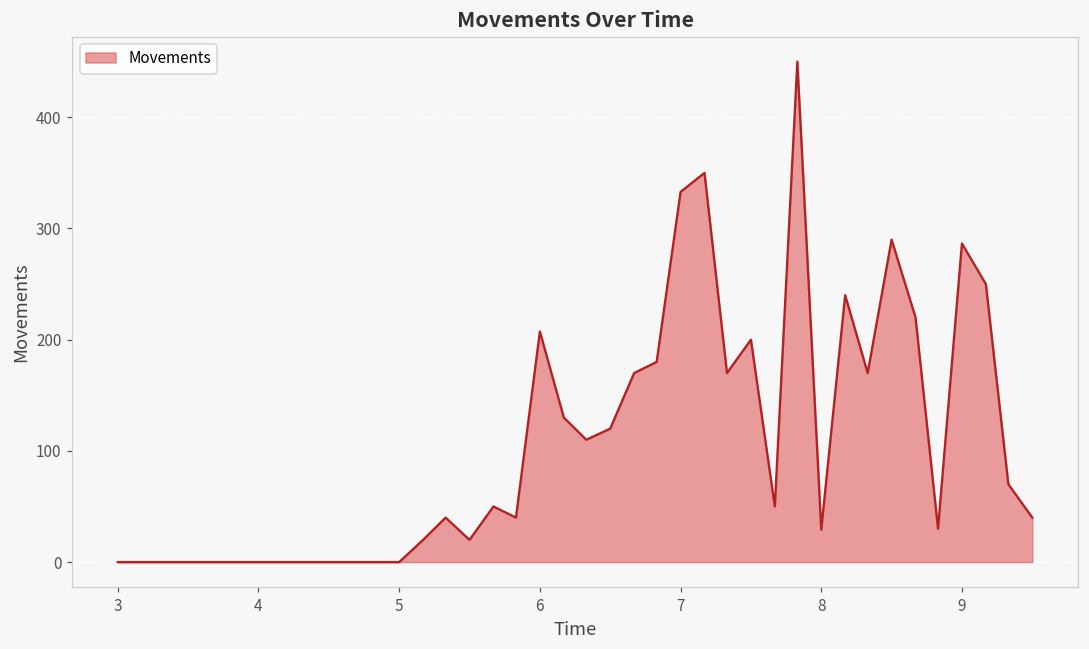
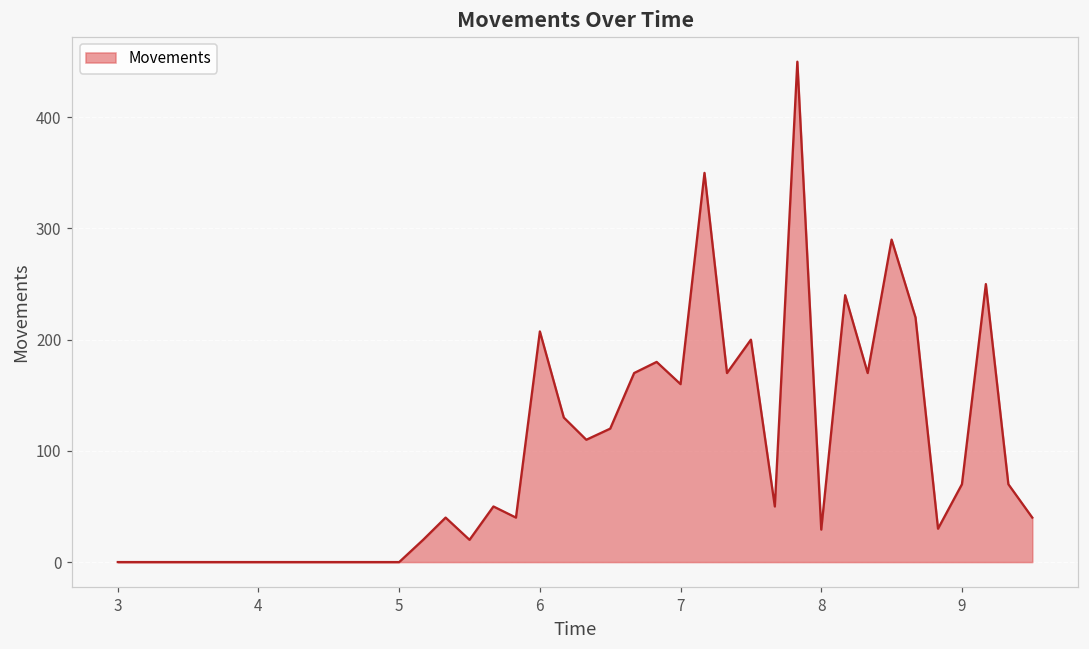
7: 333 -> 160
9: 287 -> 70
